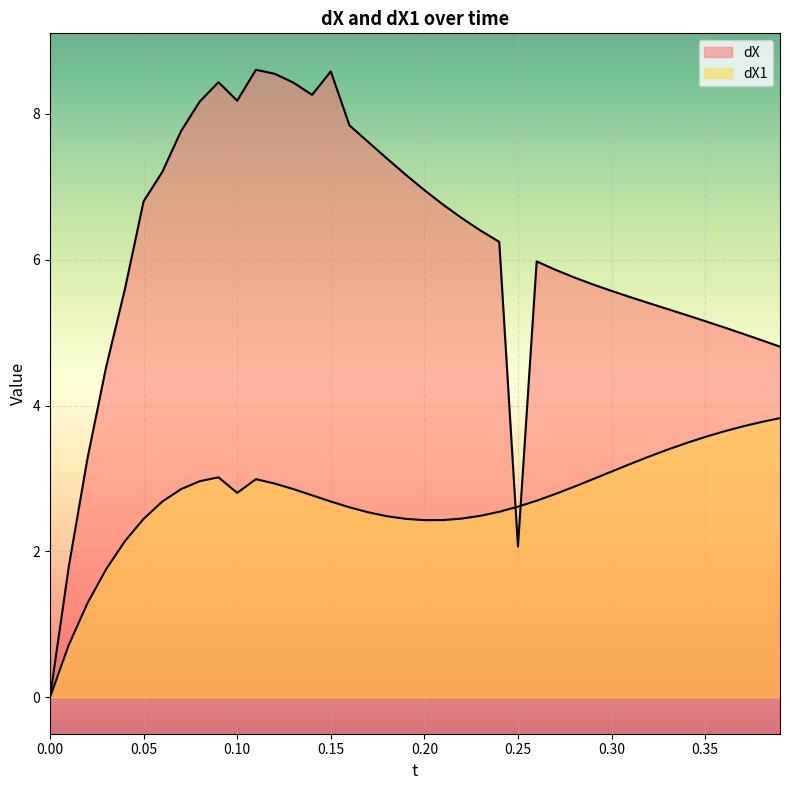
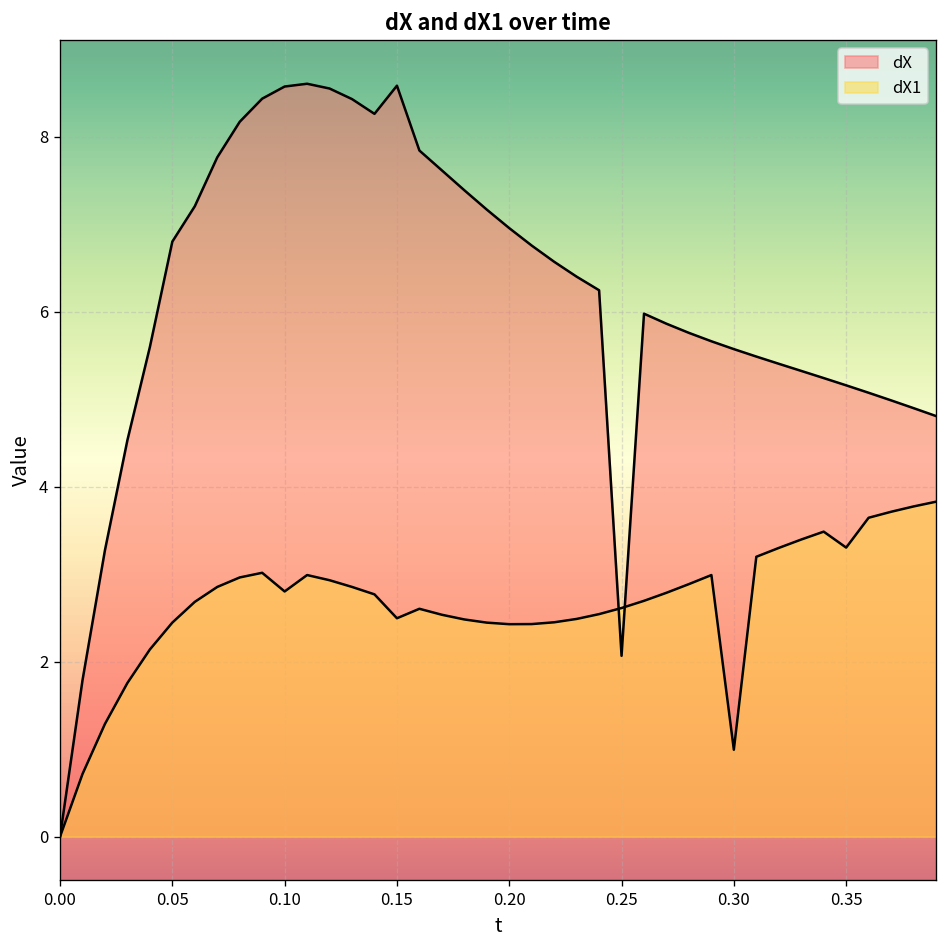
dX, 0.10: 8.2 -> 8.6
dX1, 0.15: 2.7 -> 2.5
dX1, 0.30: 3.1 -> 1.0
dX1, 0.35: 3.6 -> 3.3
